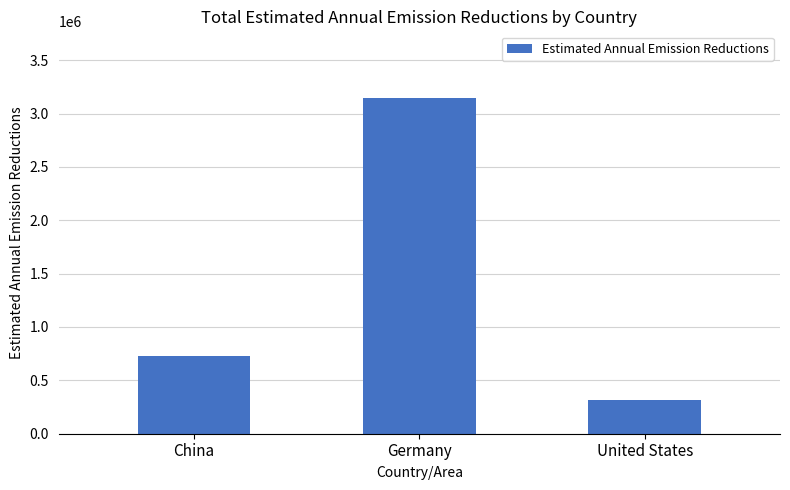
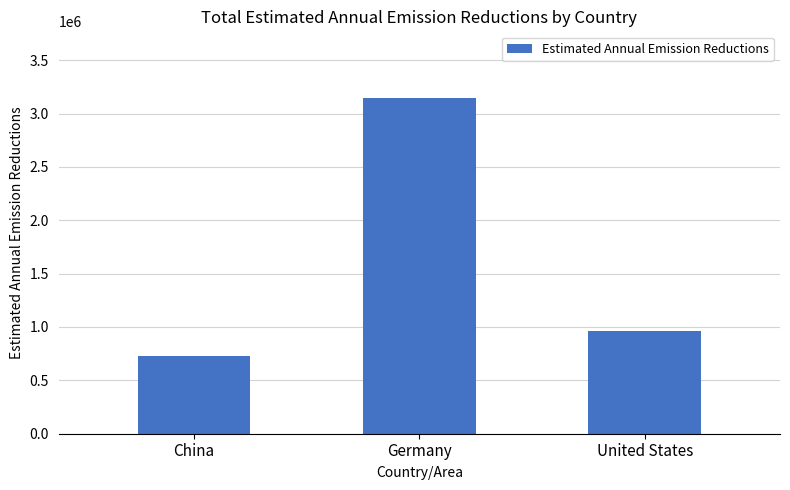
United States: 310000 -> 960000
